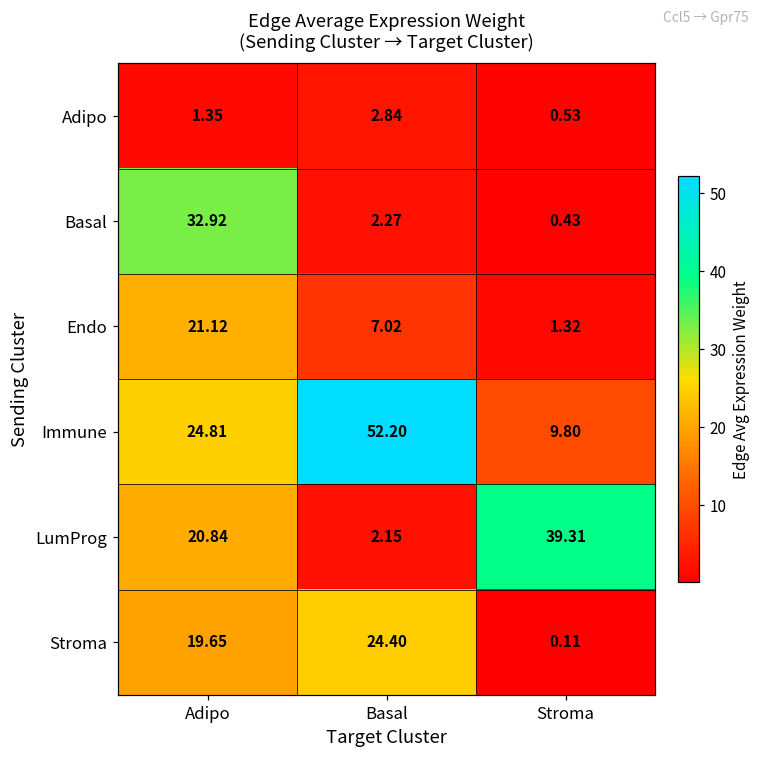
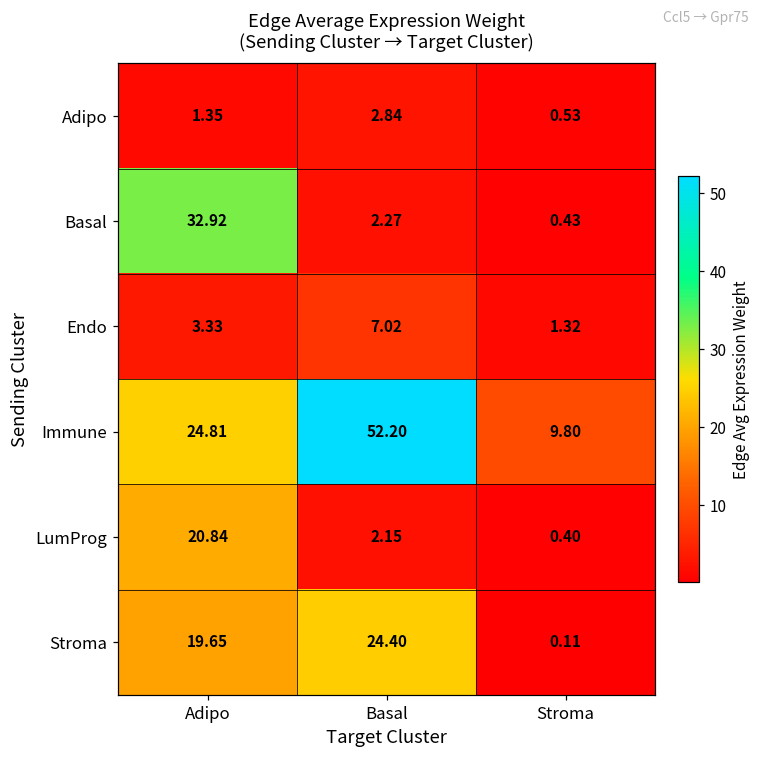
Endo, Adipo: 21.12 -> 3.33
LumProg, Stroma: 39.31 -> 0.40
